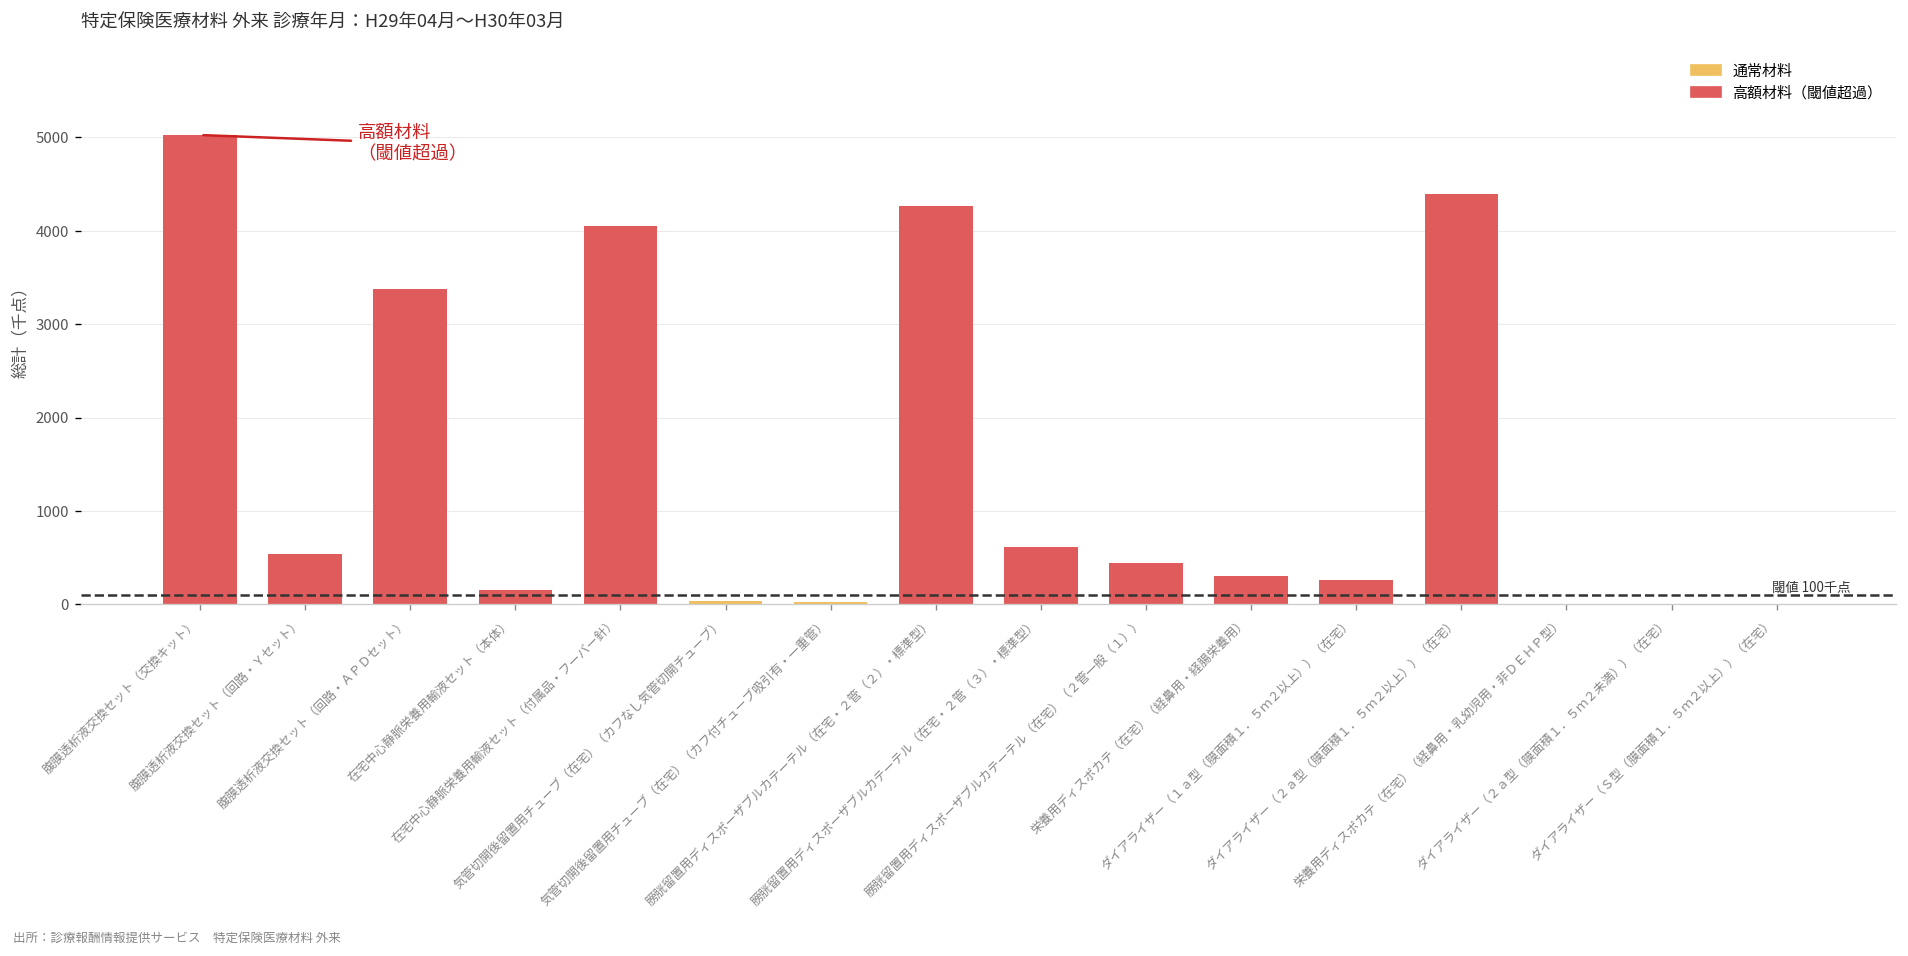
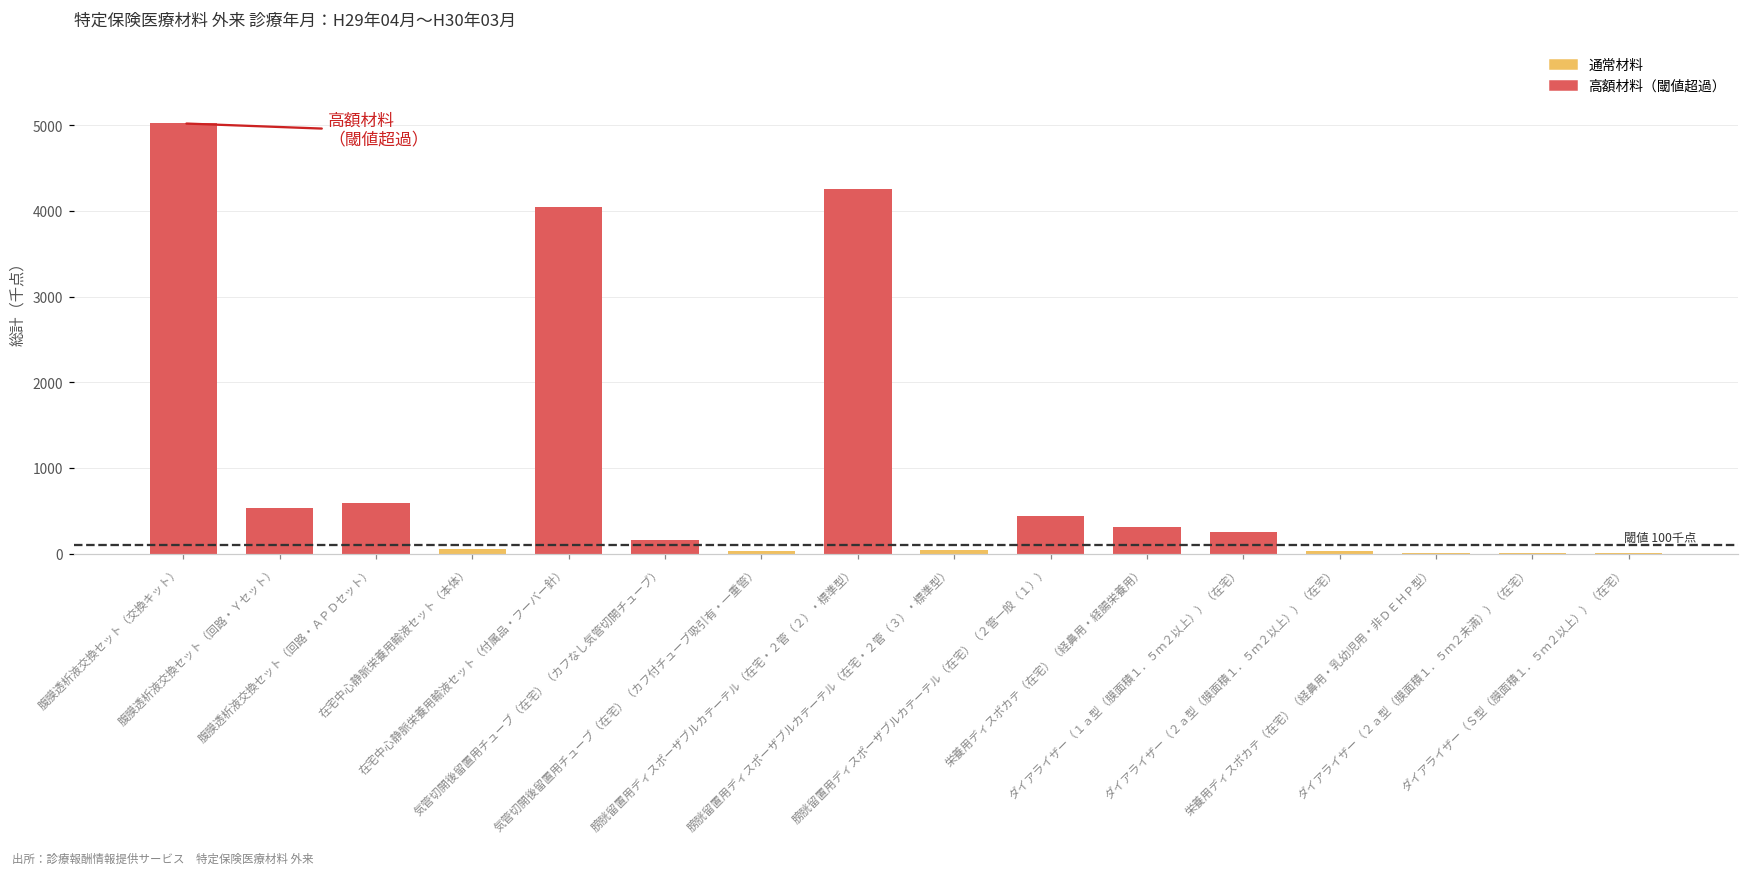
腹膜透析液交換セット（回路・ＡＰＤセット）: 3400 -> 600
在宅中心静脈栄養用輸液セット（本体）: 200 -> 100
気管切開後留置用チューブ（在宅）（カフなし気管切開チューブ）: 0 -> 200
膀胱留置用ディスポーザブルカテーテル（在宅・２管（３）・標準型）: 600 -> 0
ダイアライザー（２ａ型（膜面積１．５ｍ２以上））（在宅）: 4400 -> 0
